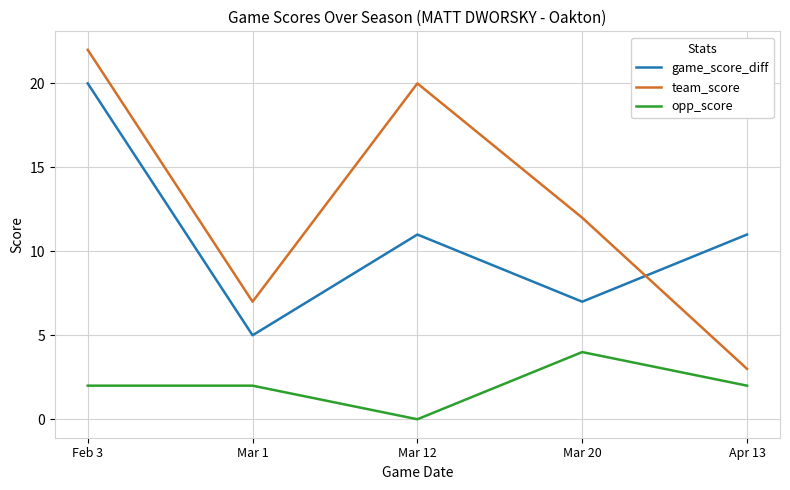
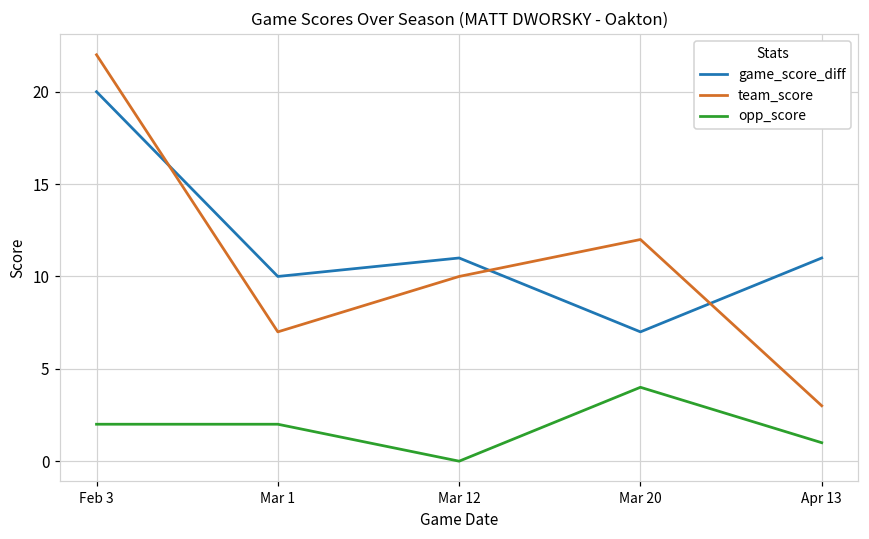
game_score_diff, Mar 1: 5 -> 10
team_score, Mar 12: 20 -> 10
opp_score, Apr 13: 2 -> 1
